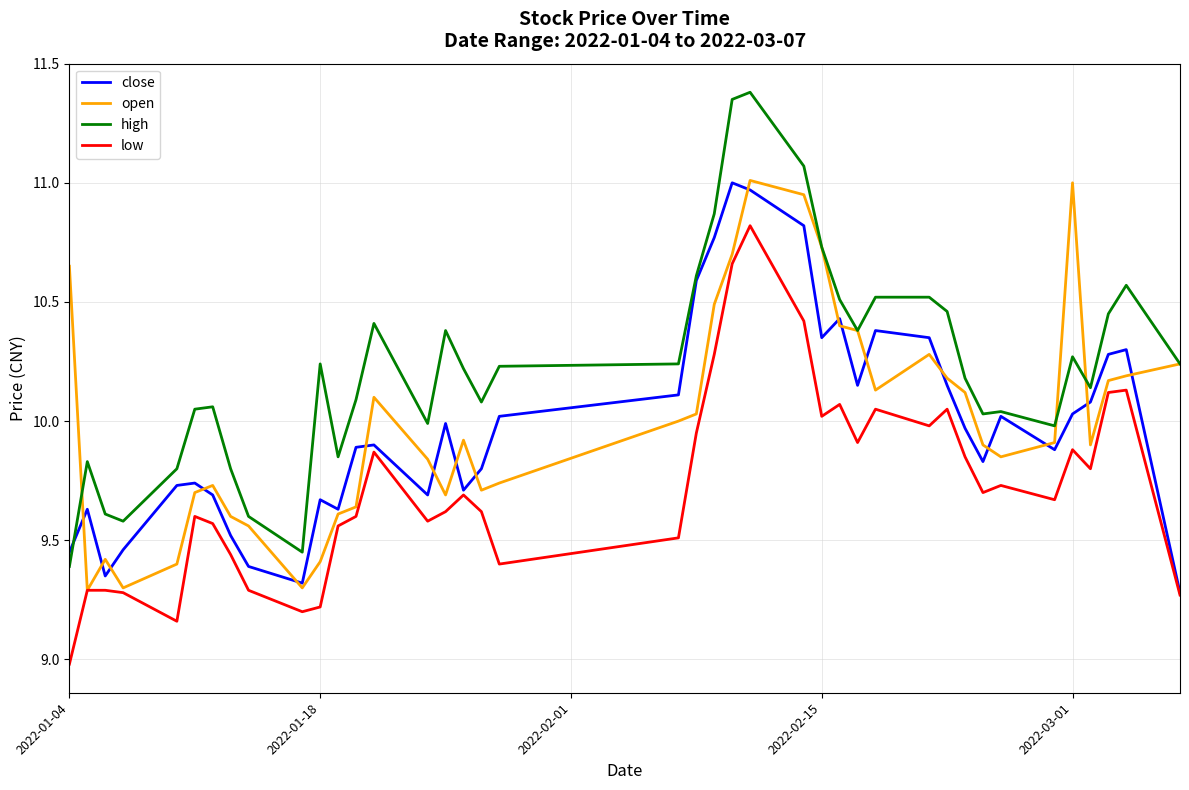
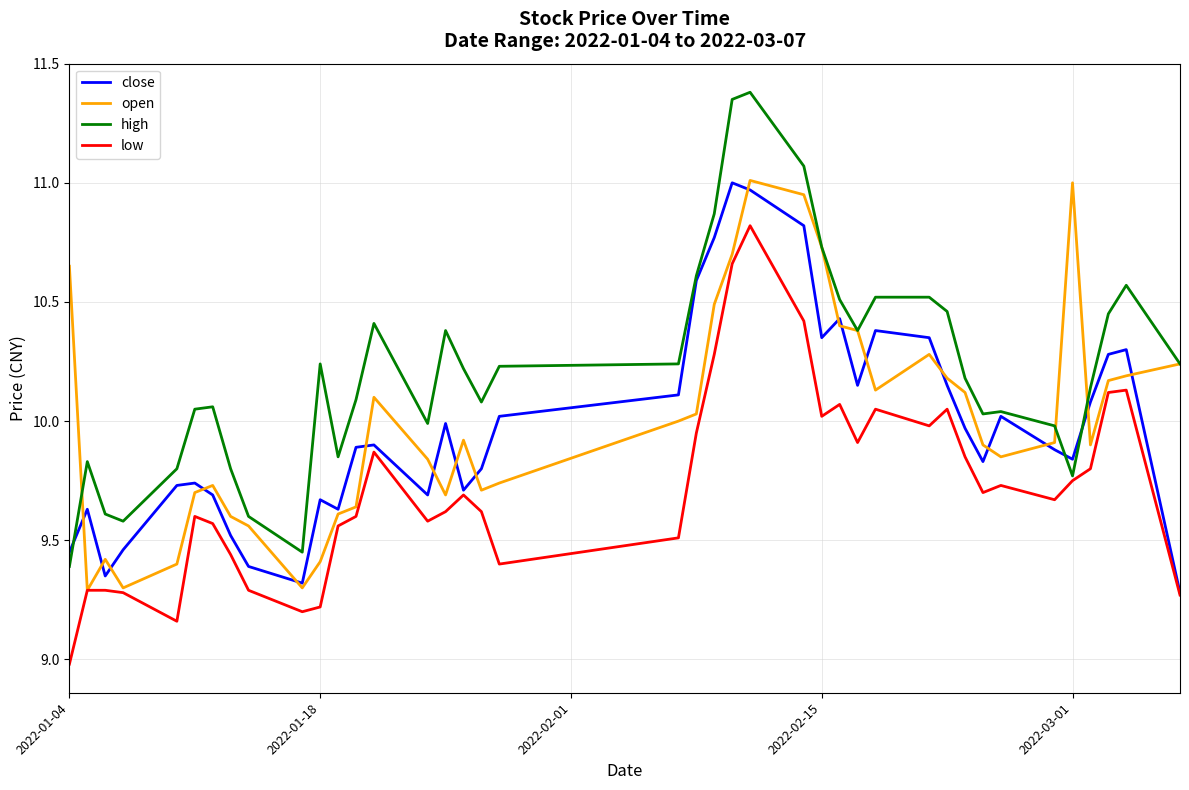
close, 2022-03-01: 10.03 -> 9.84
high, 2022-03-01: 10.27 -> 9.77
low, 2022-03-01: 9.88 -> 9.75
